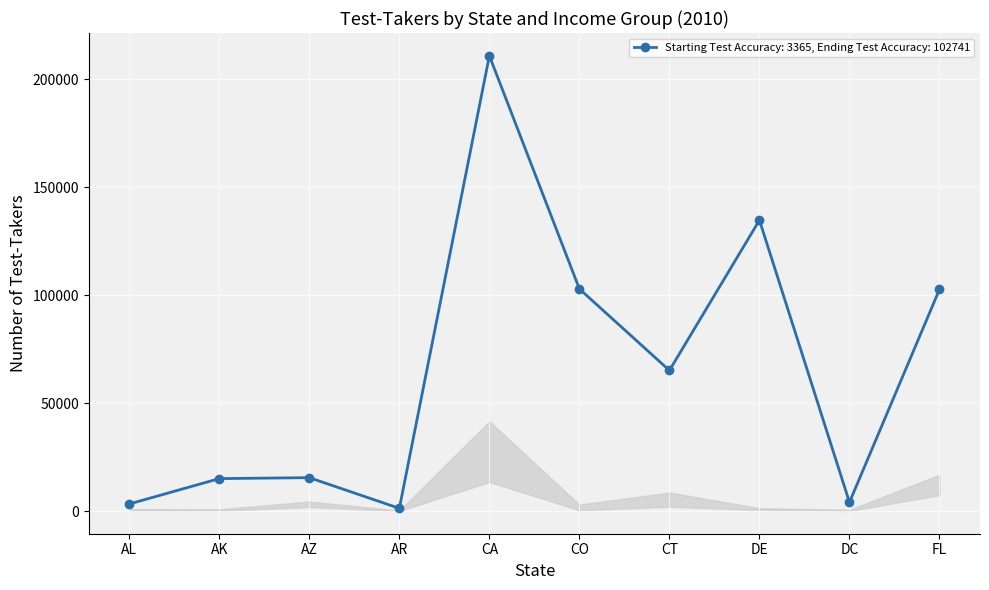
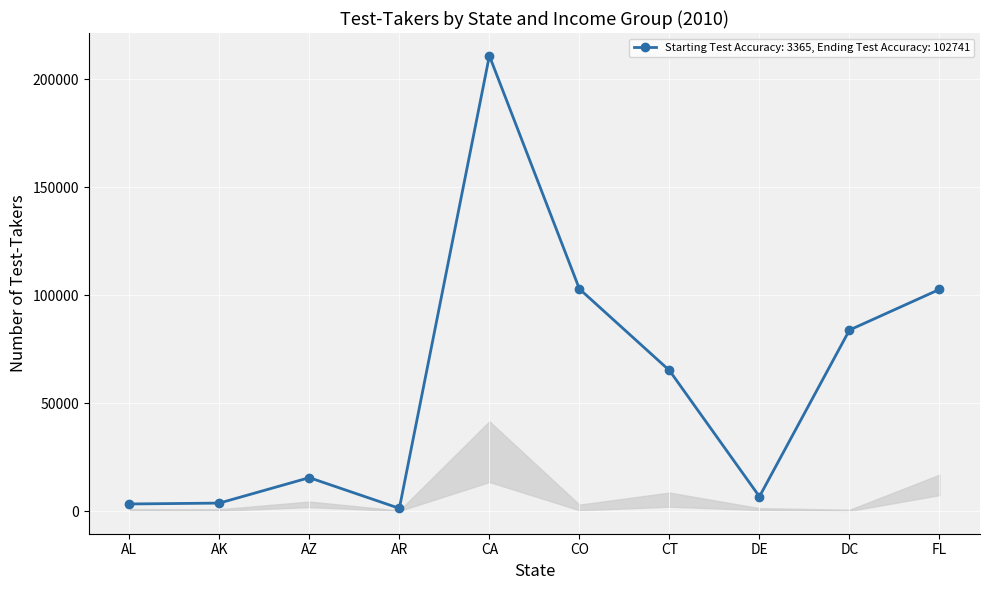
Starting Test Accuracy: 3365, Ending Test Accuracy: 102741, AK: 15000 -> 4000
Starting Test Accuracy: 3365, Ending Test Accuracy: 102741, DE: 135000 -> 7000
Starting Test Accuracy: 3365, Ending Test Accuracy: 102741, DC: 4000 -> 84000
